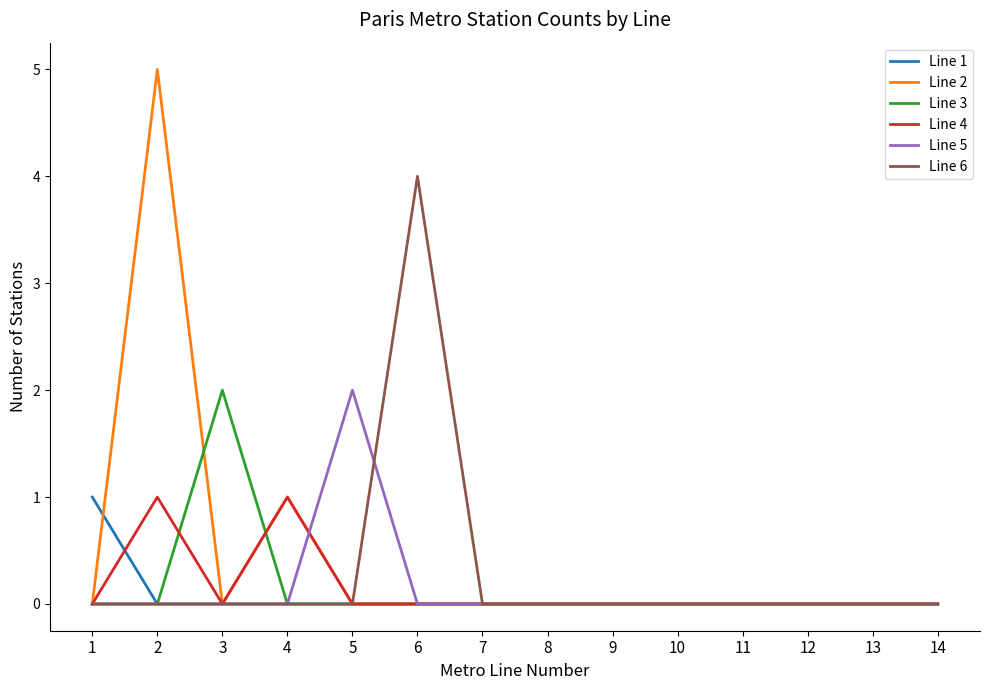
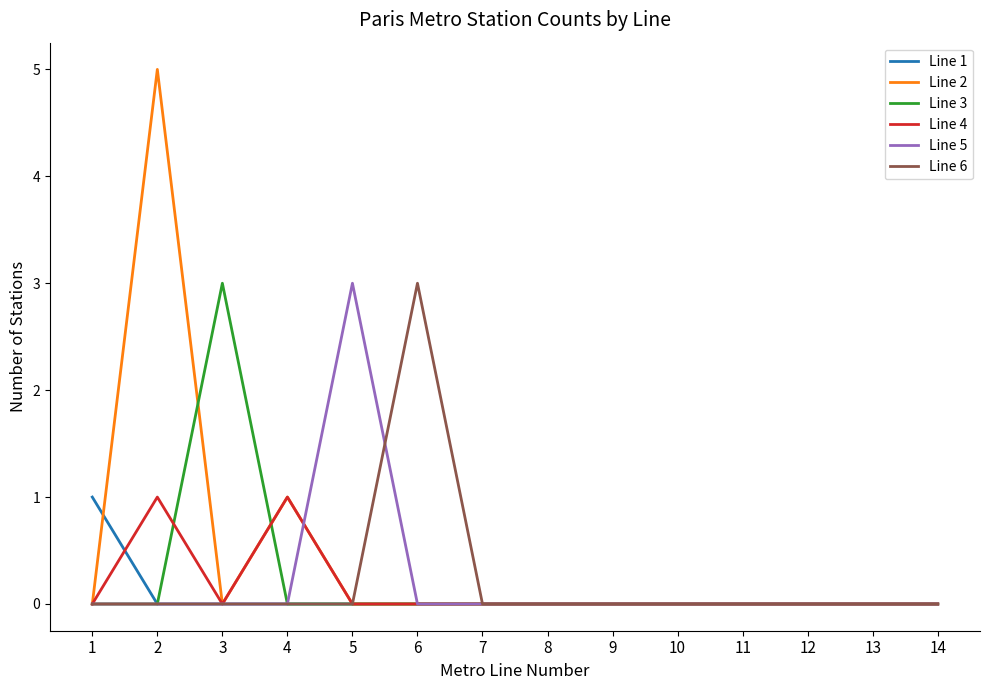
Line 3, 3: 2 -> 3
Line 5, 5: 2 -> 3
Line 6, 6: 4 -> 3
